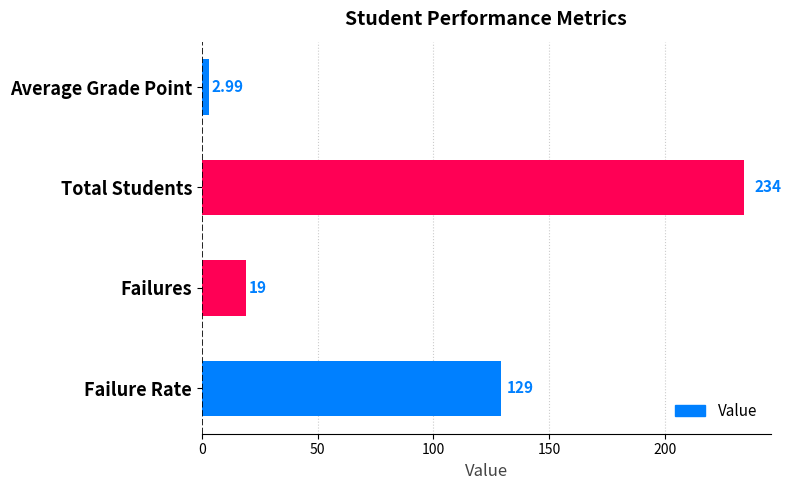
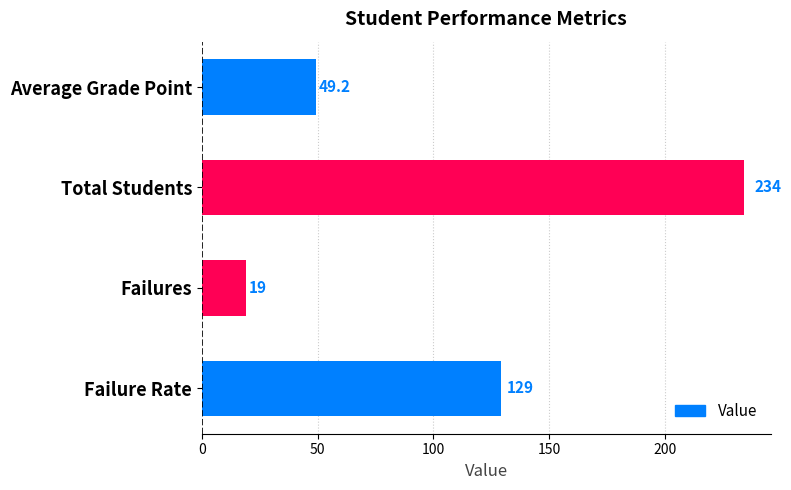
Average Grade Point: 2.99 -> 49.2
